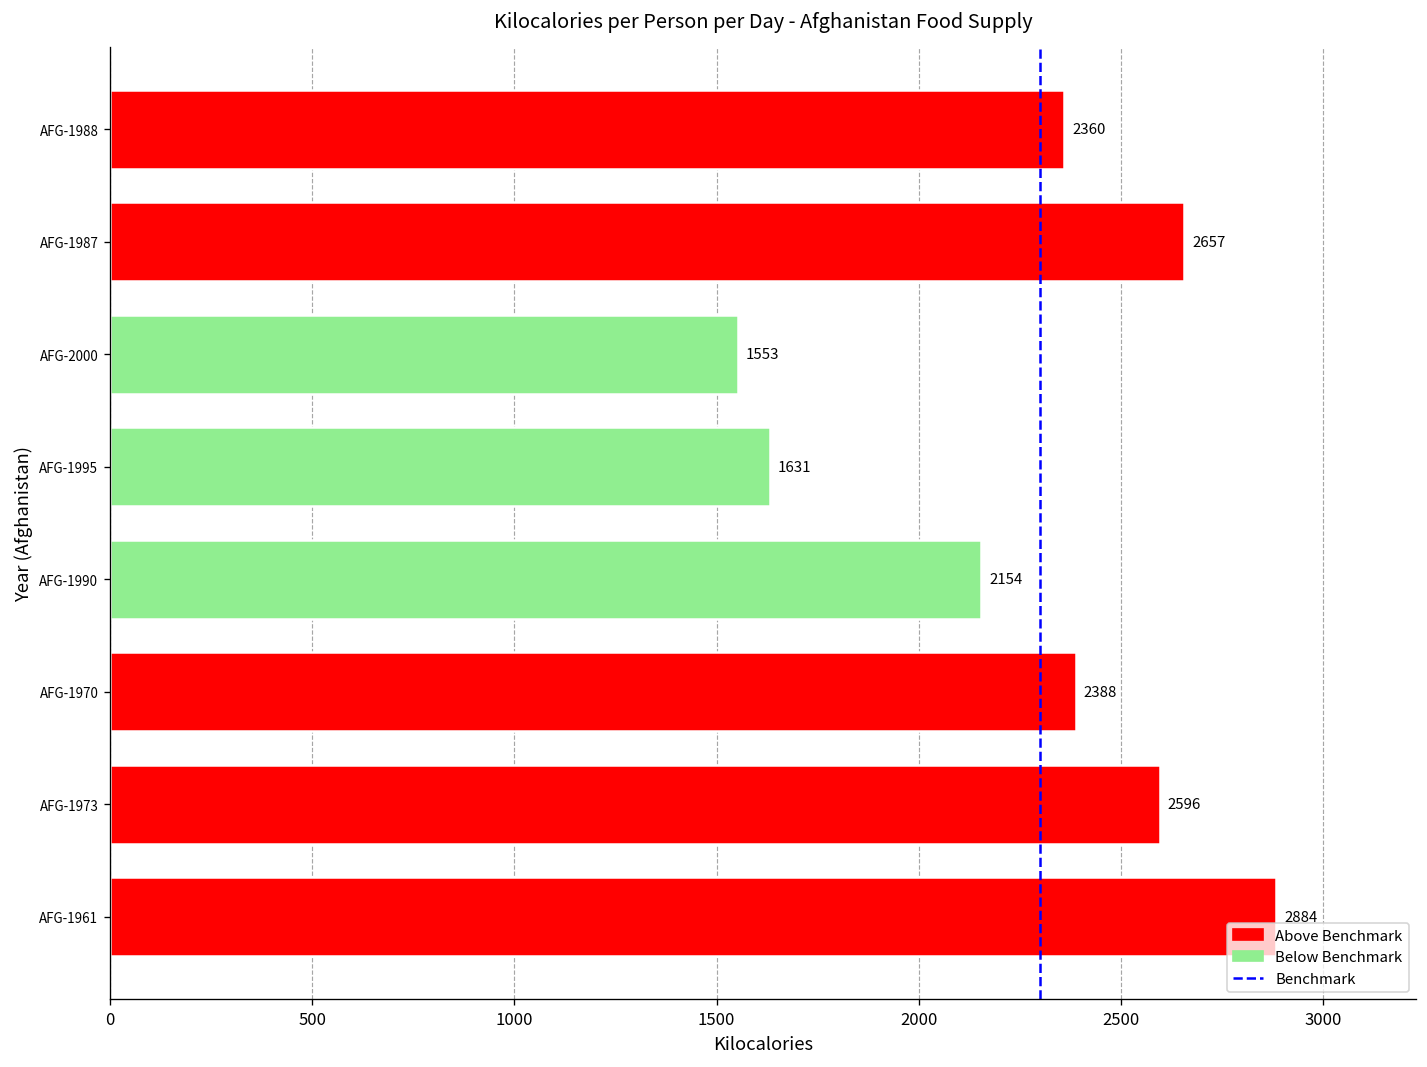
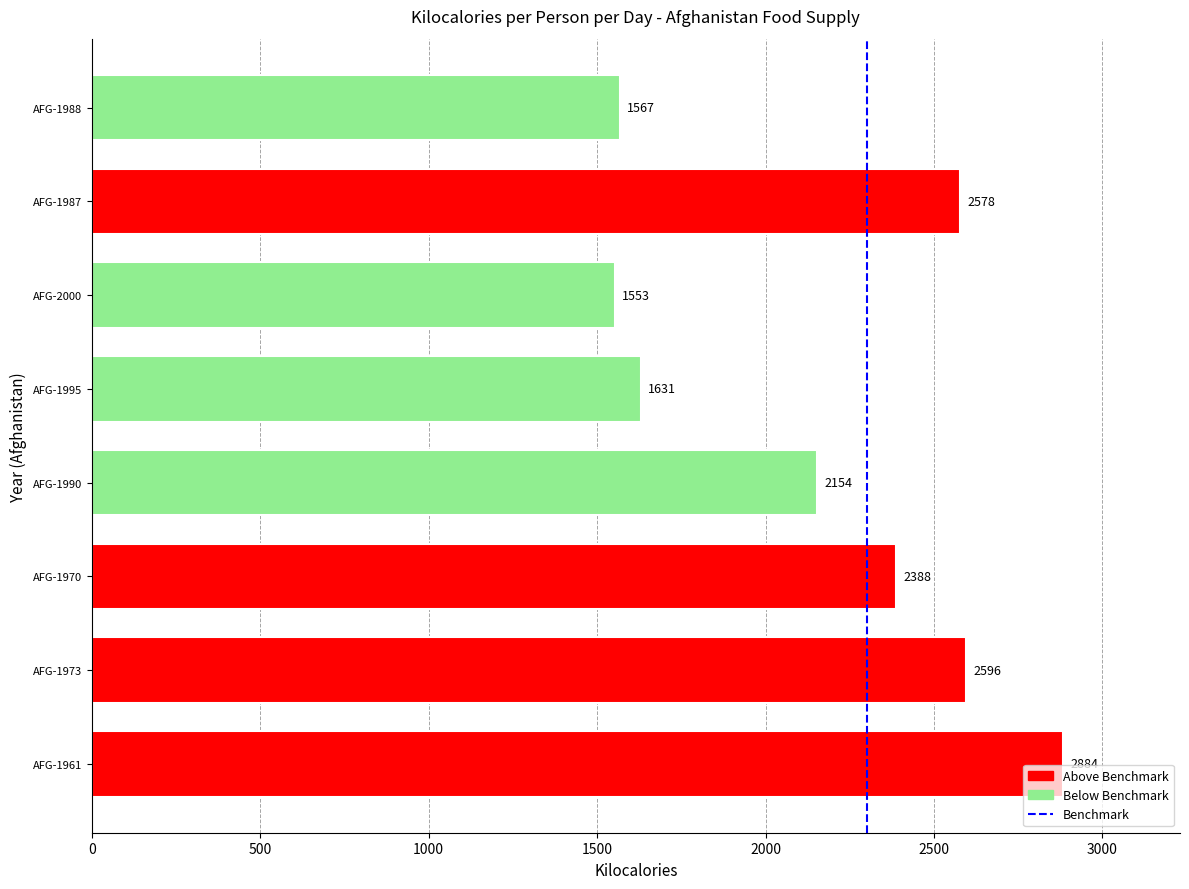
AFG-1988: 2360 -> 1567
AFG-1987: 2657 -> 2578
